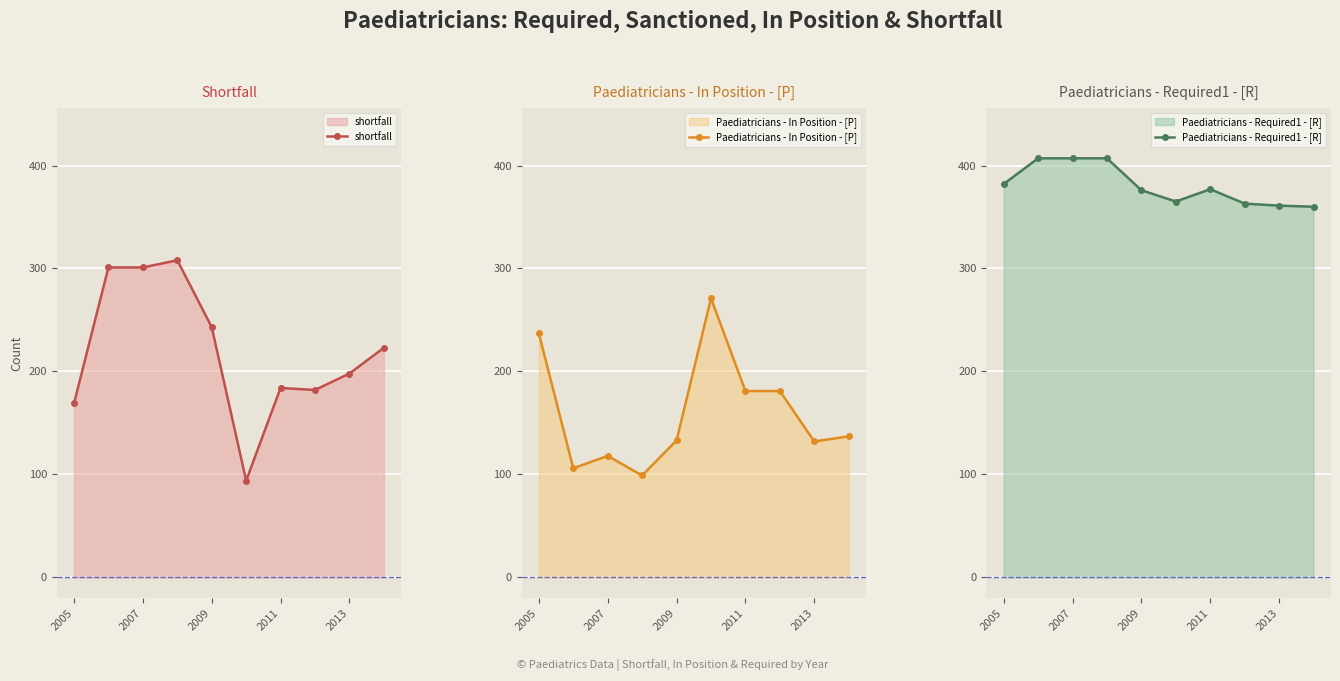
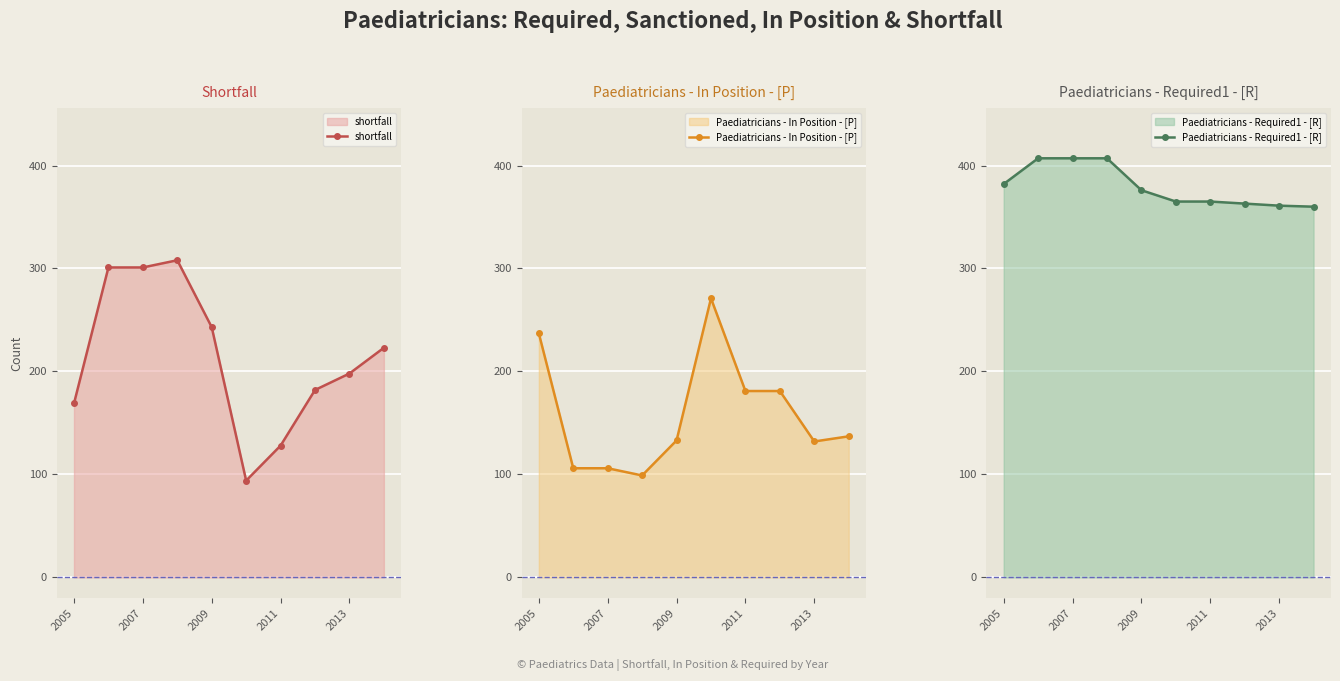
Shortfall, 2011: 184 -> 128
Paediatricians - In Position - [P], 2007: 118 -> 106
Paediatricians - Required1 - [R], 2011: 377 -> 365
